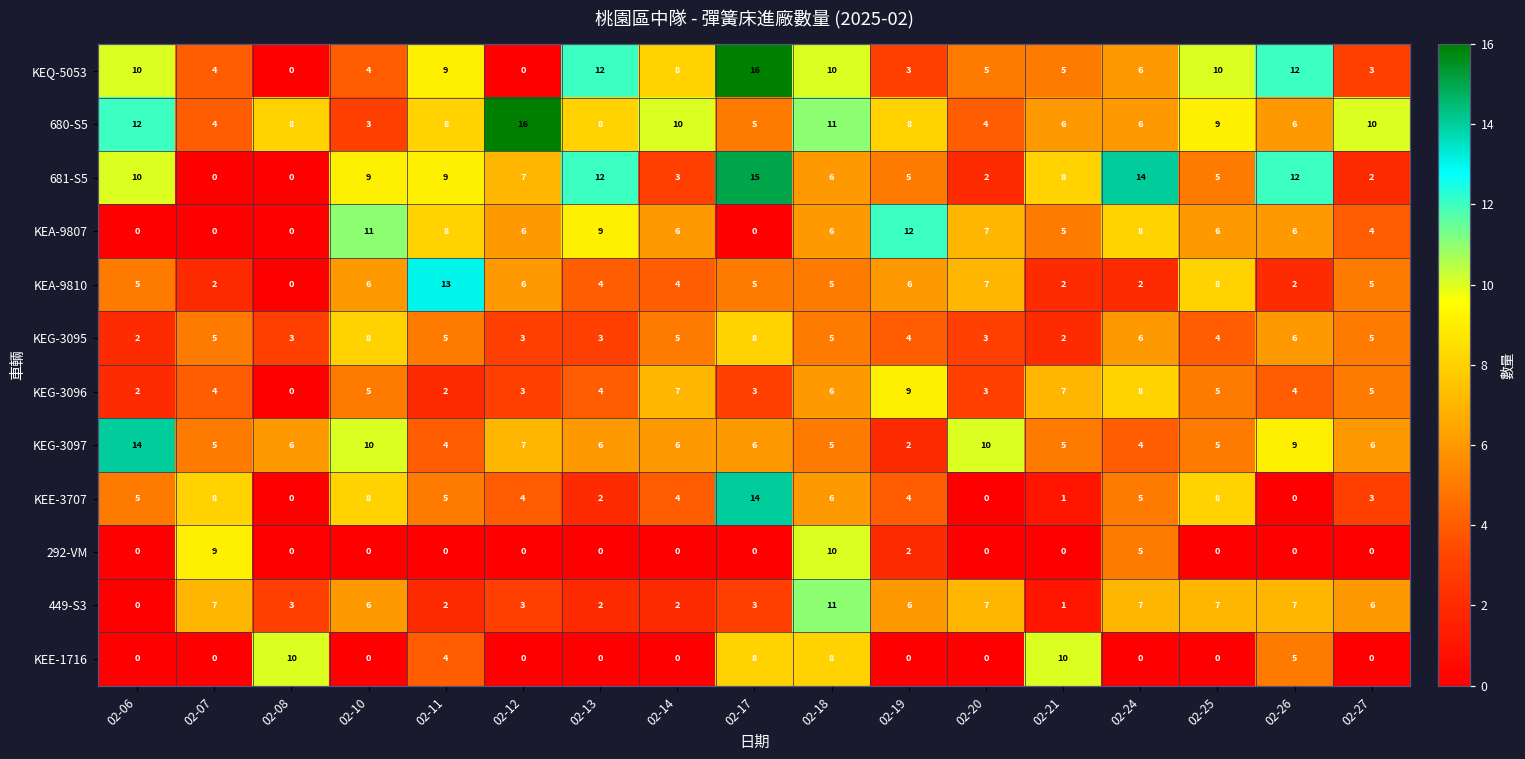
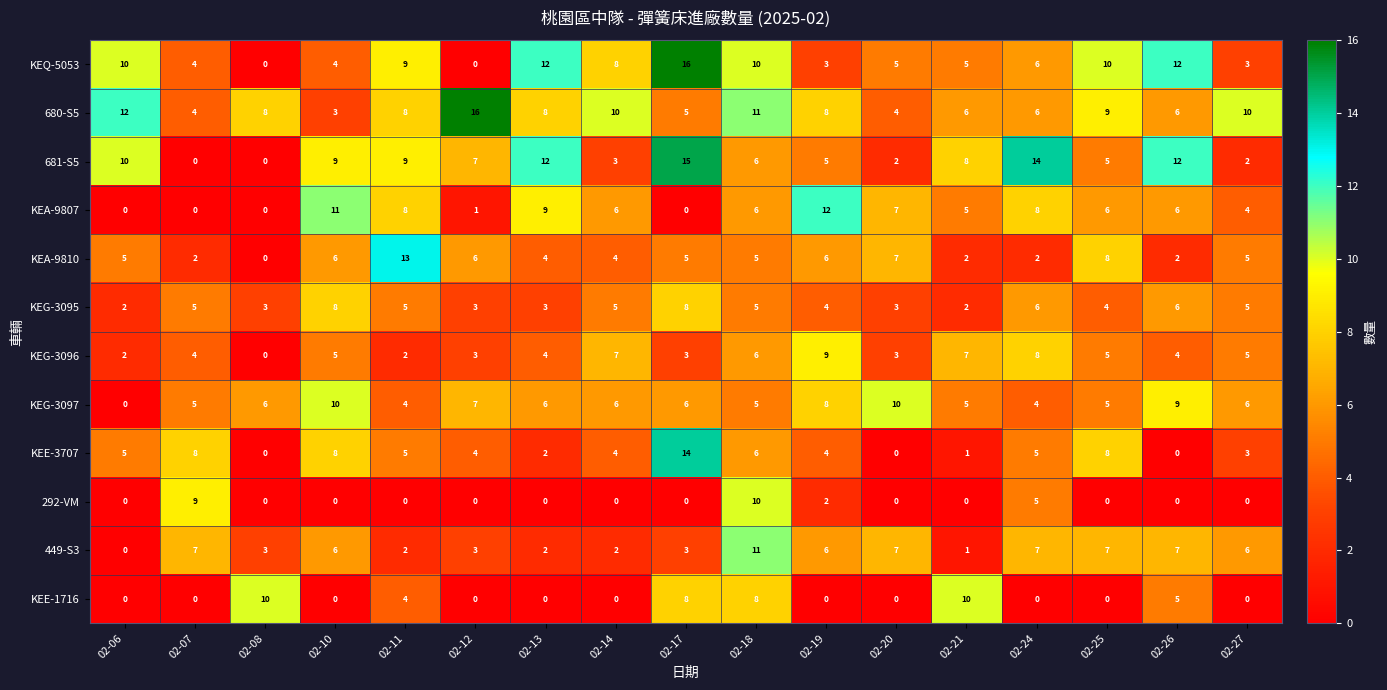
KEA-9807, 02-12: 6 -> 1
KEG-3097, 02-06: 14 -> 0
KEG-3097, 02-19: 2 -> 8
